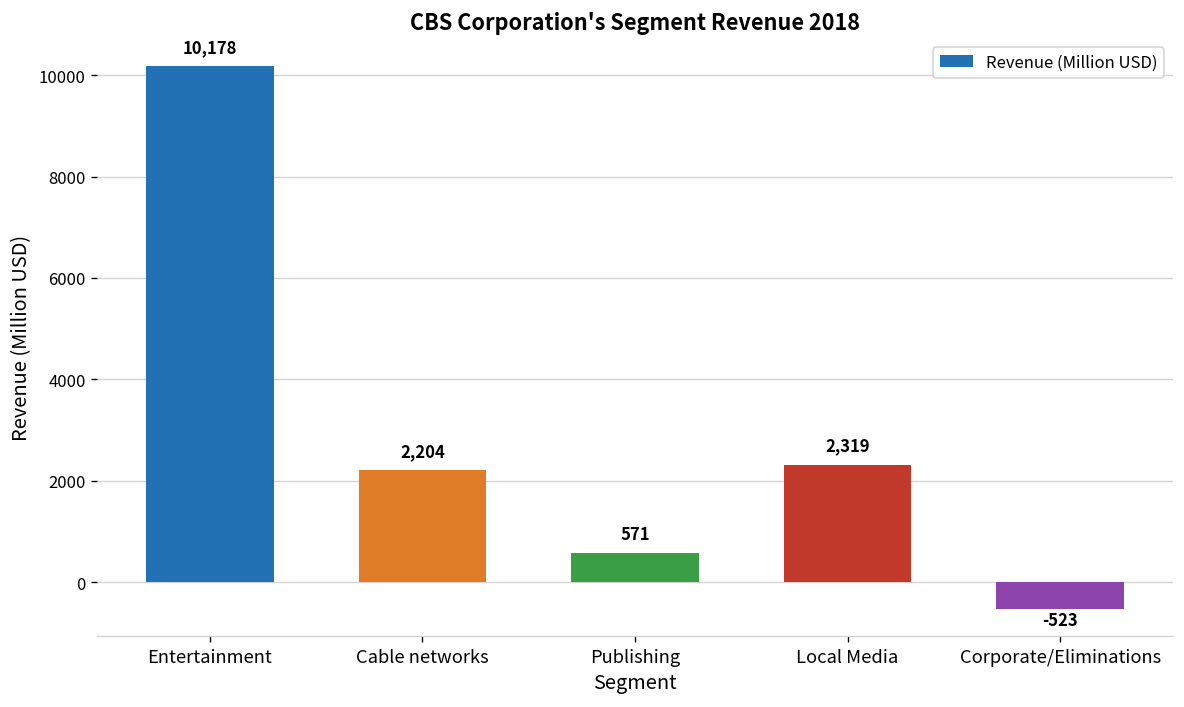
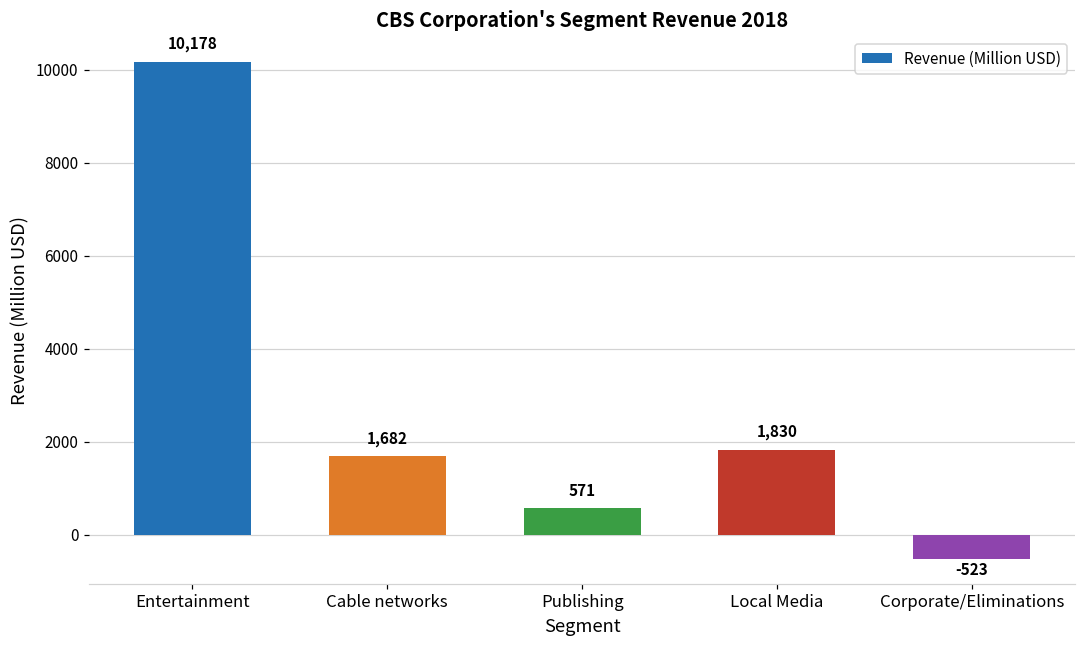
Cable networks: 2,204 -> 1,682
Local Media: 2,319 -> 1,830
